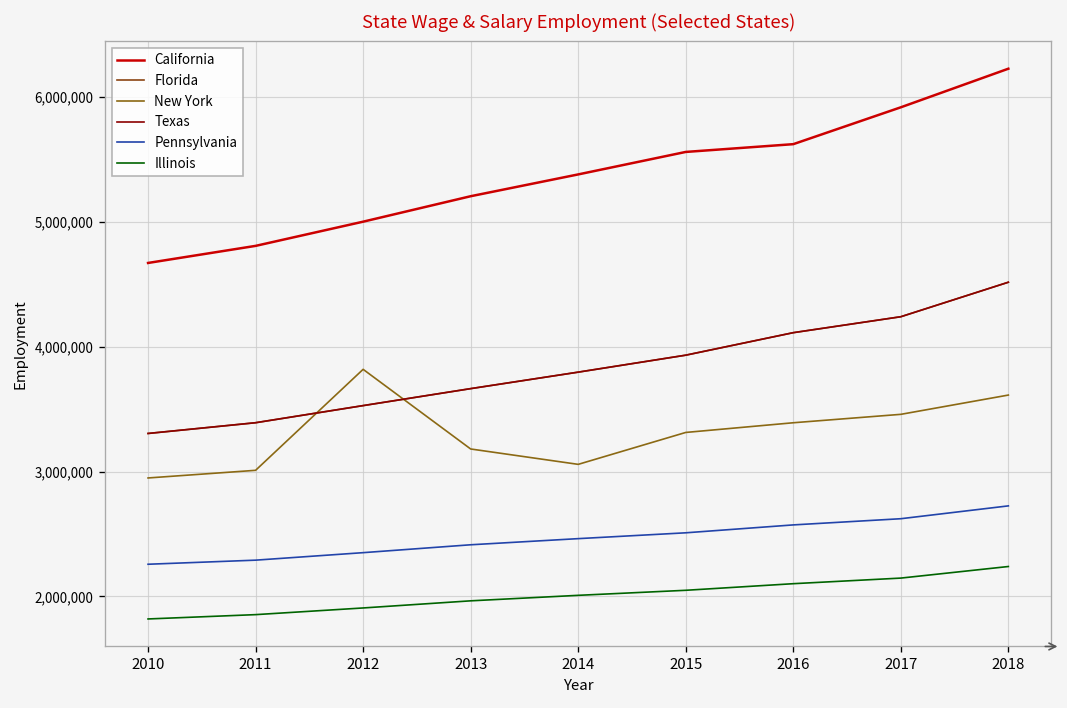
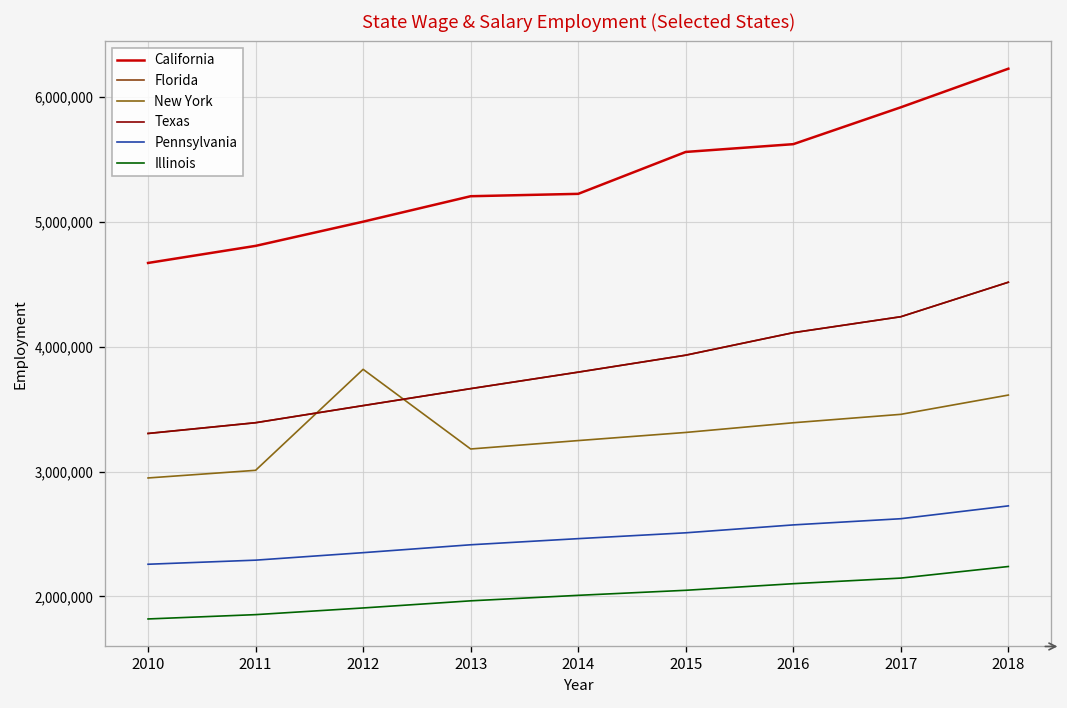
California, 2014: 5,380,000 -> 5,220,000
New York, 2014: 3,060,000 -> 3,250,000
